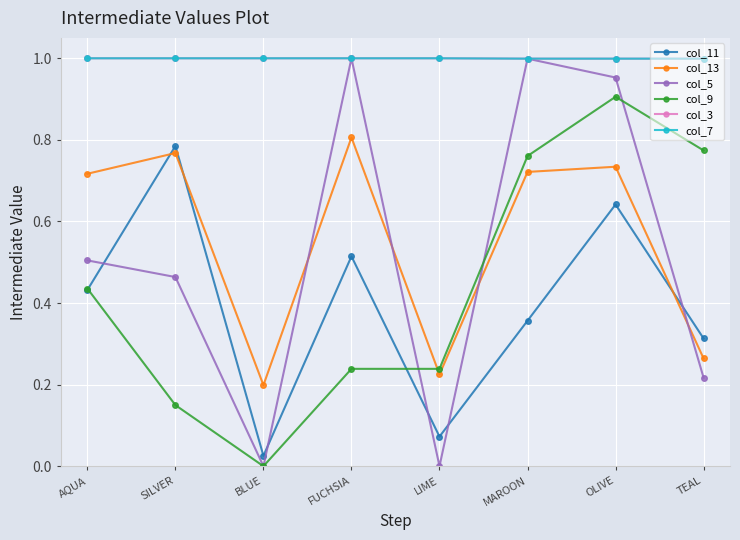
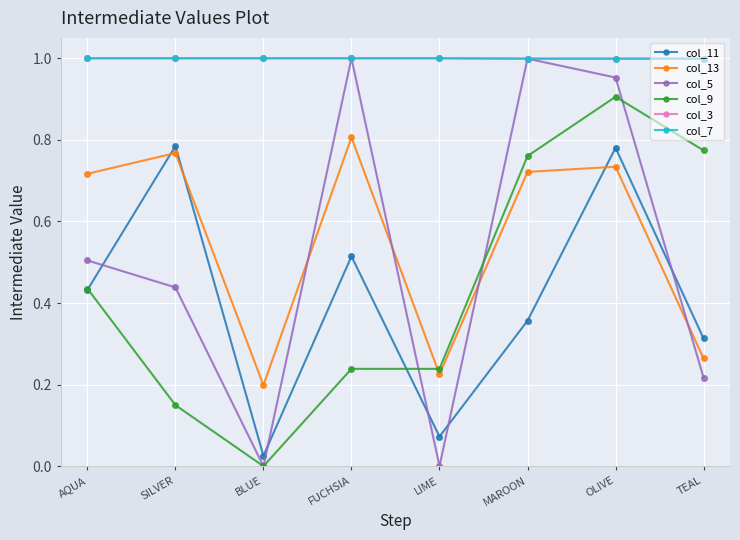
col_5, SILVER: 0.46 -> 0.44
col_11, OLIVE: 0.64 -> 0.78
